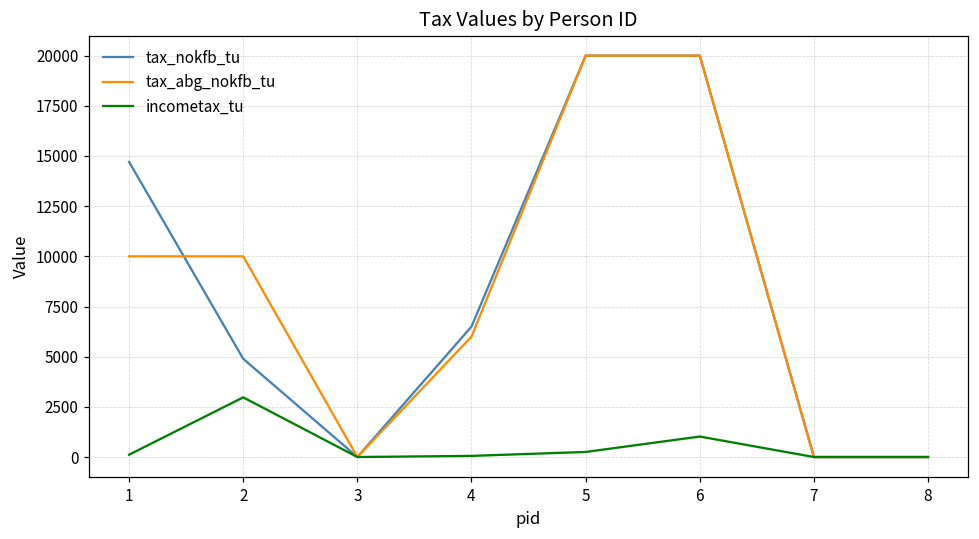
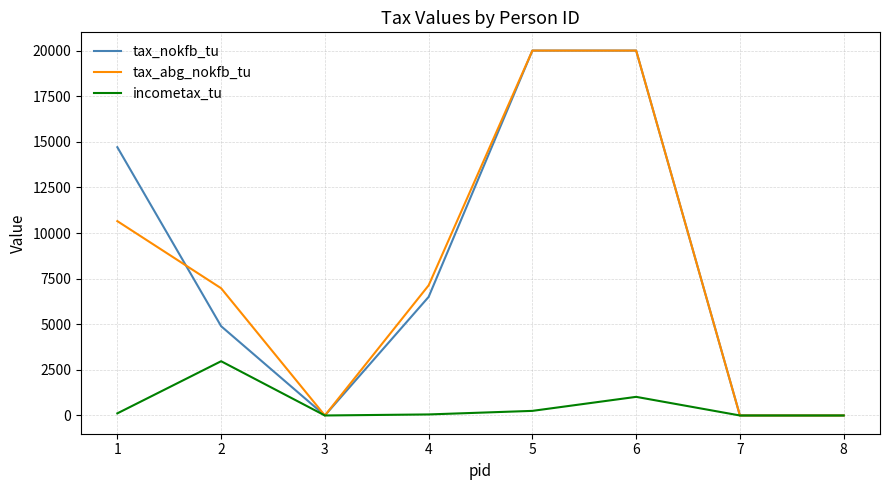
tax_abg_nokfb_tu, 1: 10000 -> 10700
tax_abg_nokfb_tu, 2: 10000 -> 7000
tax_abg_nokfb_tu, 4: 6000 -> 7100
